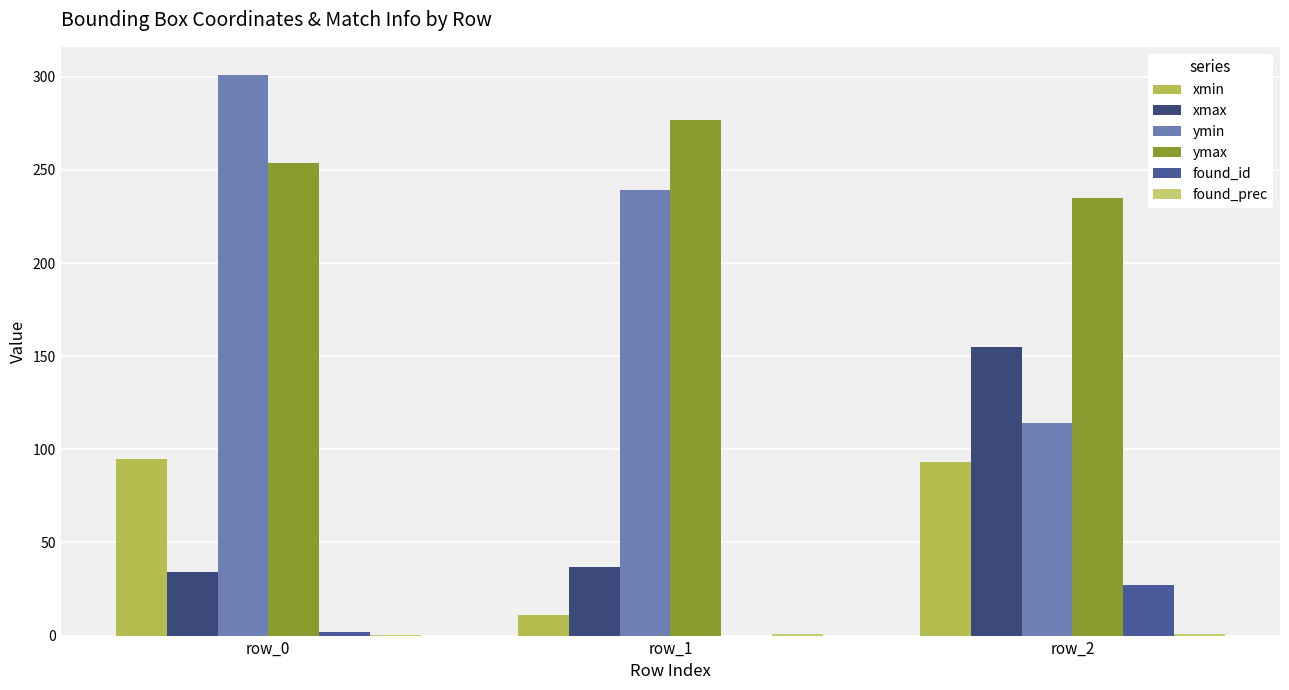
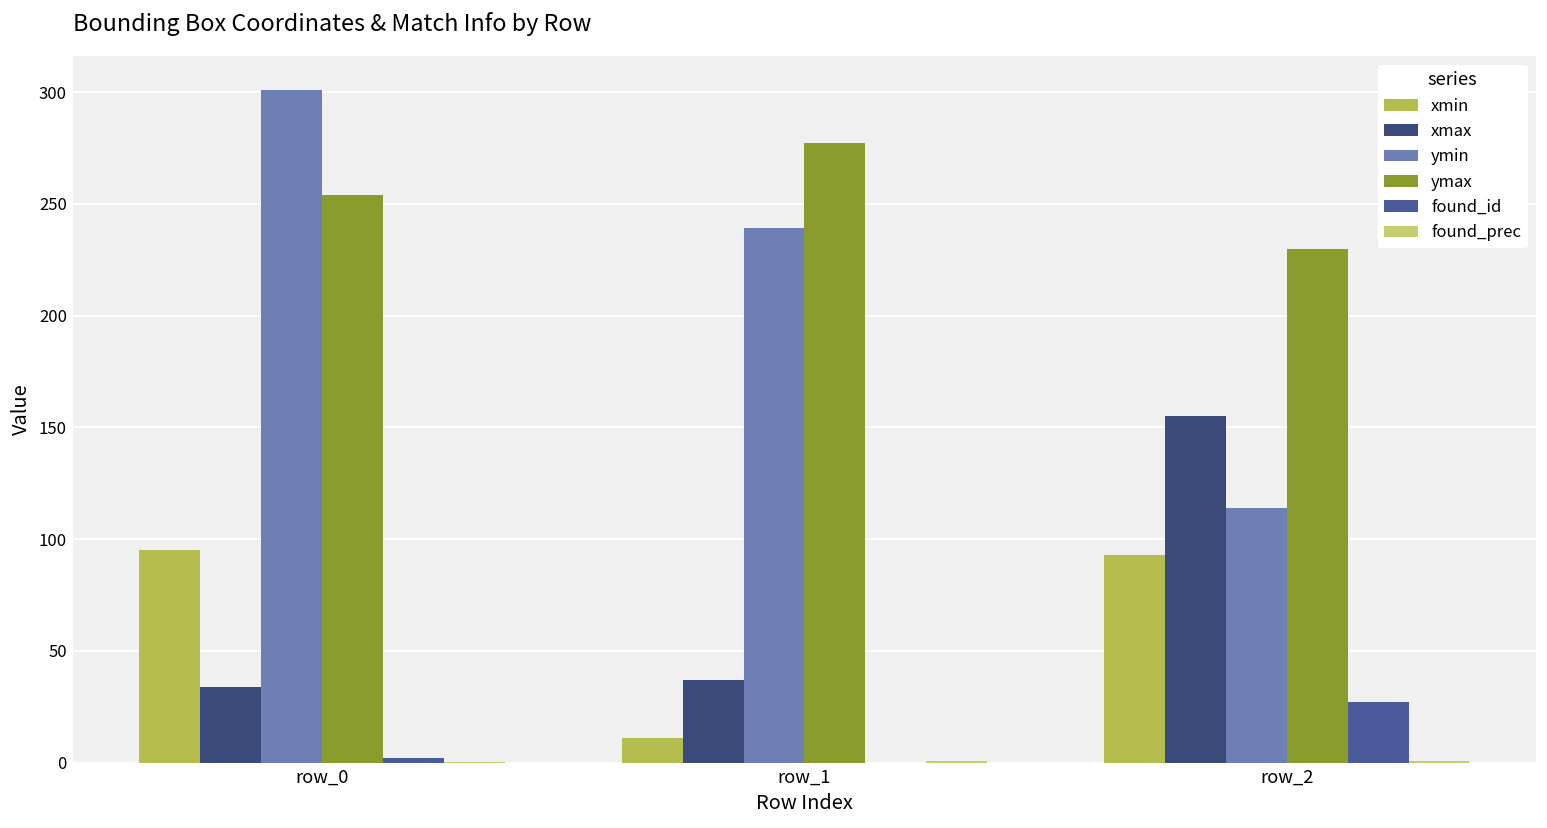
ymax, row_2: 235 -> 230
